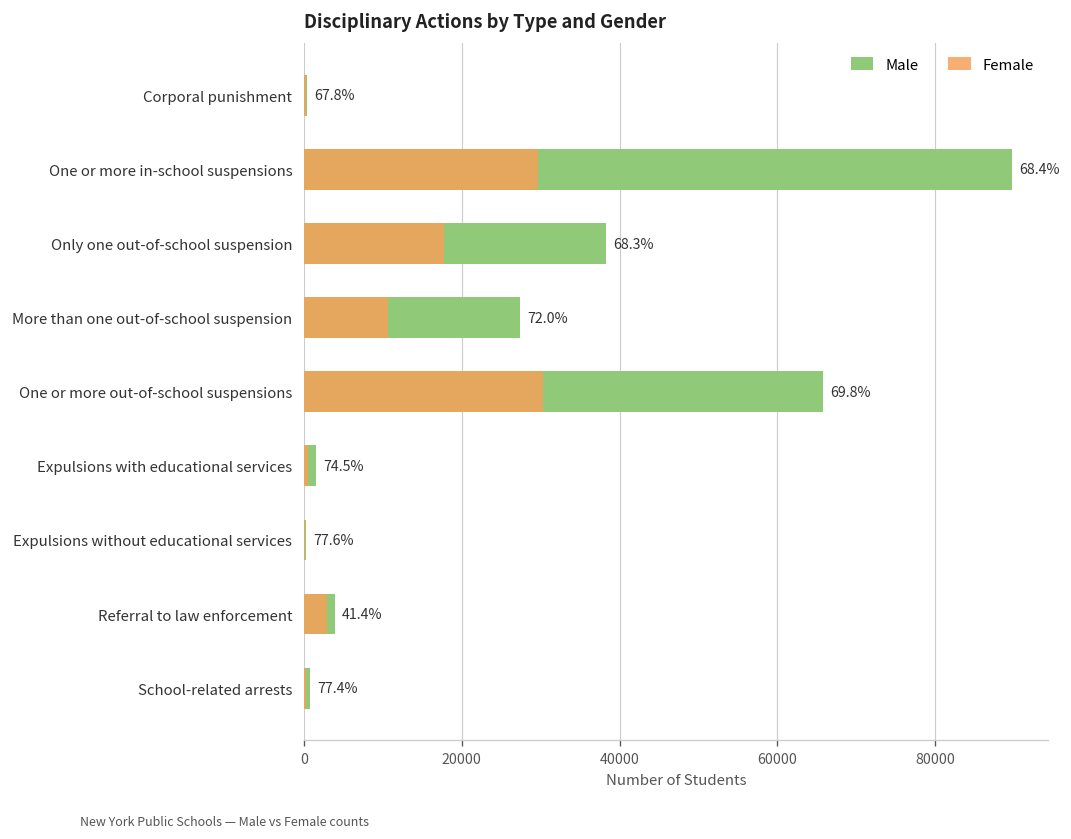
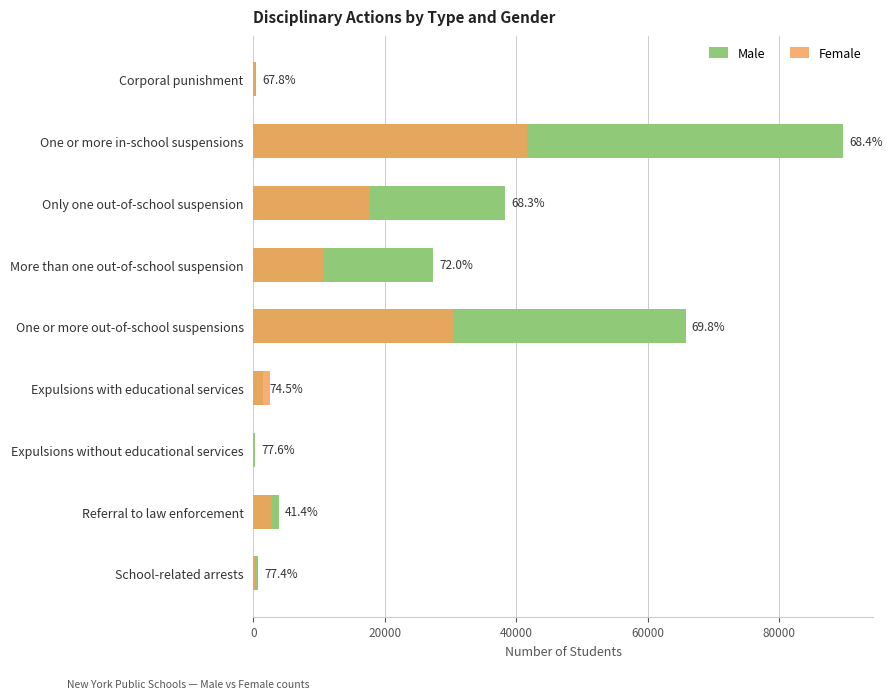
Female, One or more in-school suspensions: 30000 -> 42000
Female, Expulsions with educational services: 1000 -> 3000
